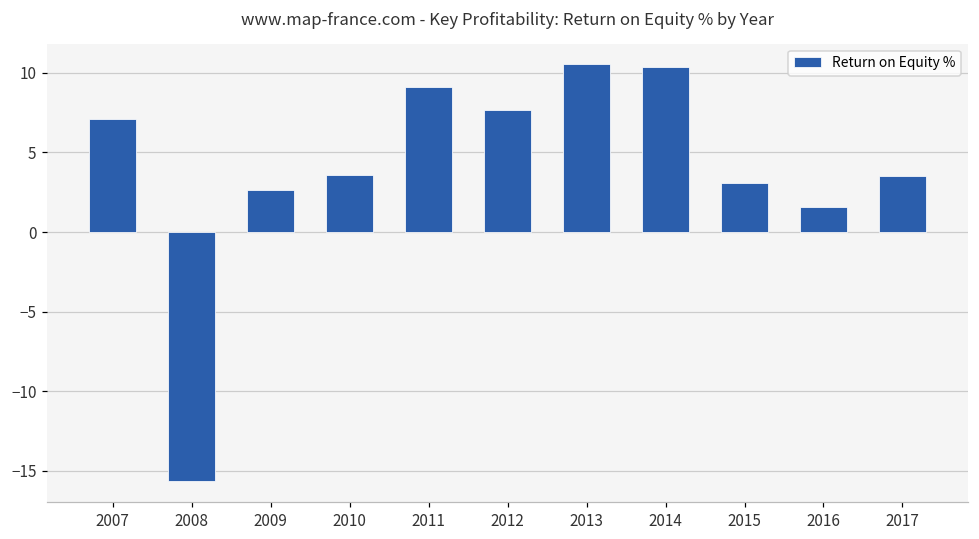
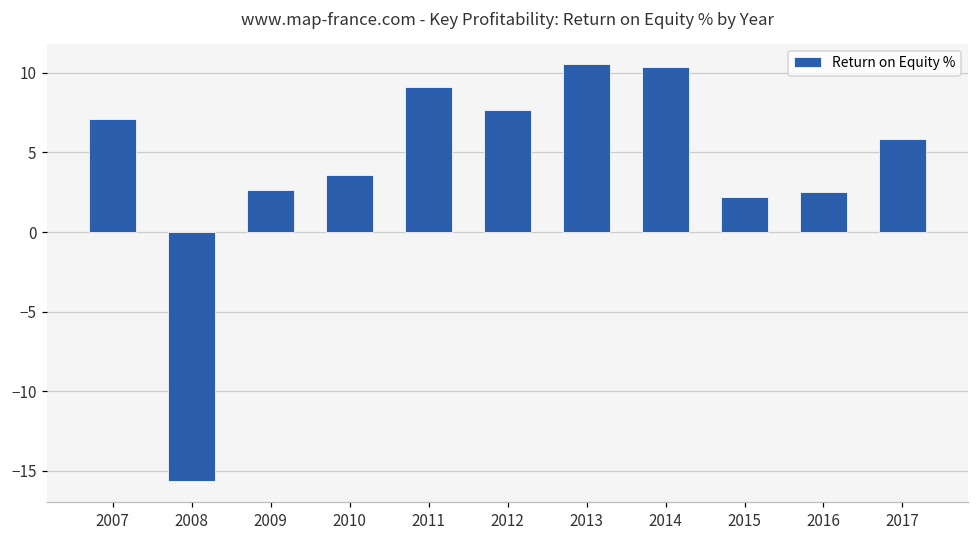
2015: 3.1 -> 2.2
2016: 1.6 -> 2.5
2017: 3.5 -> 5.8
